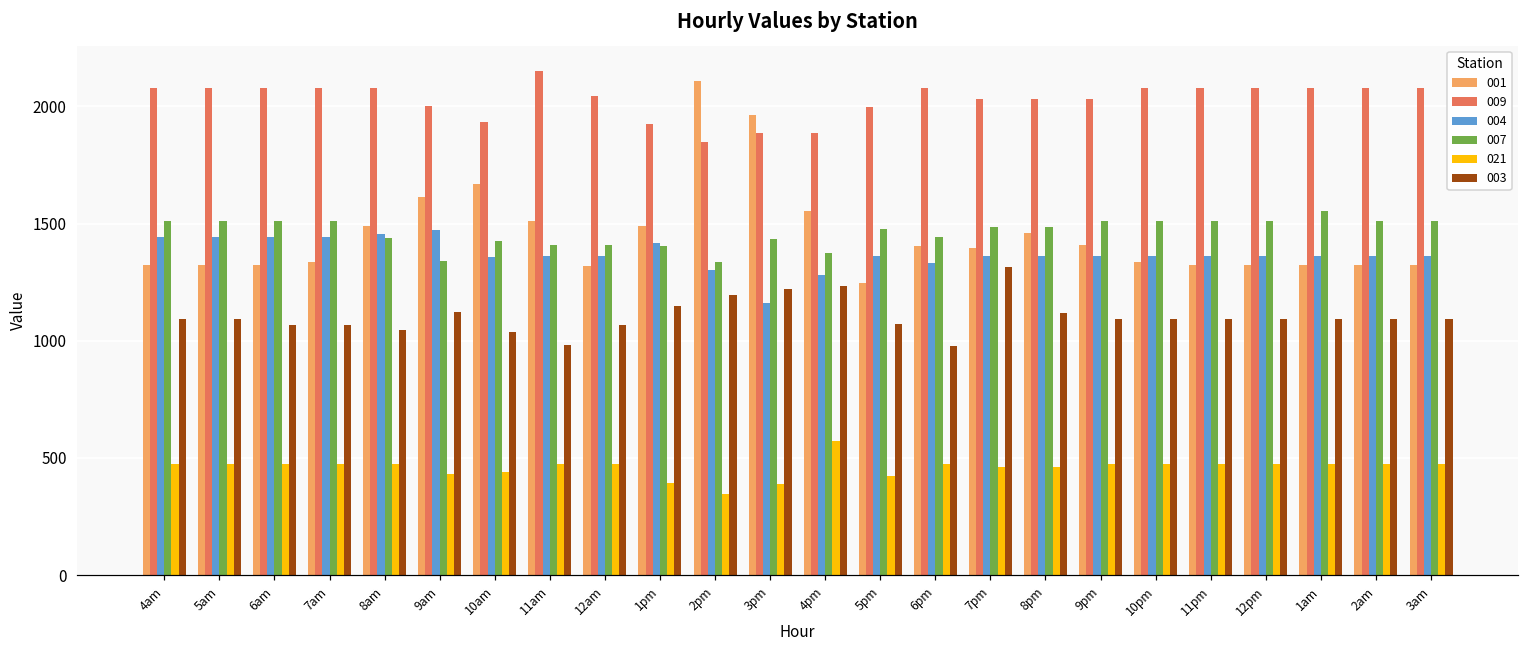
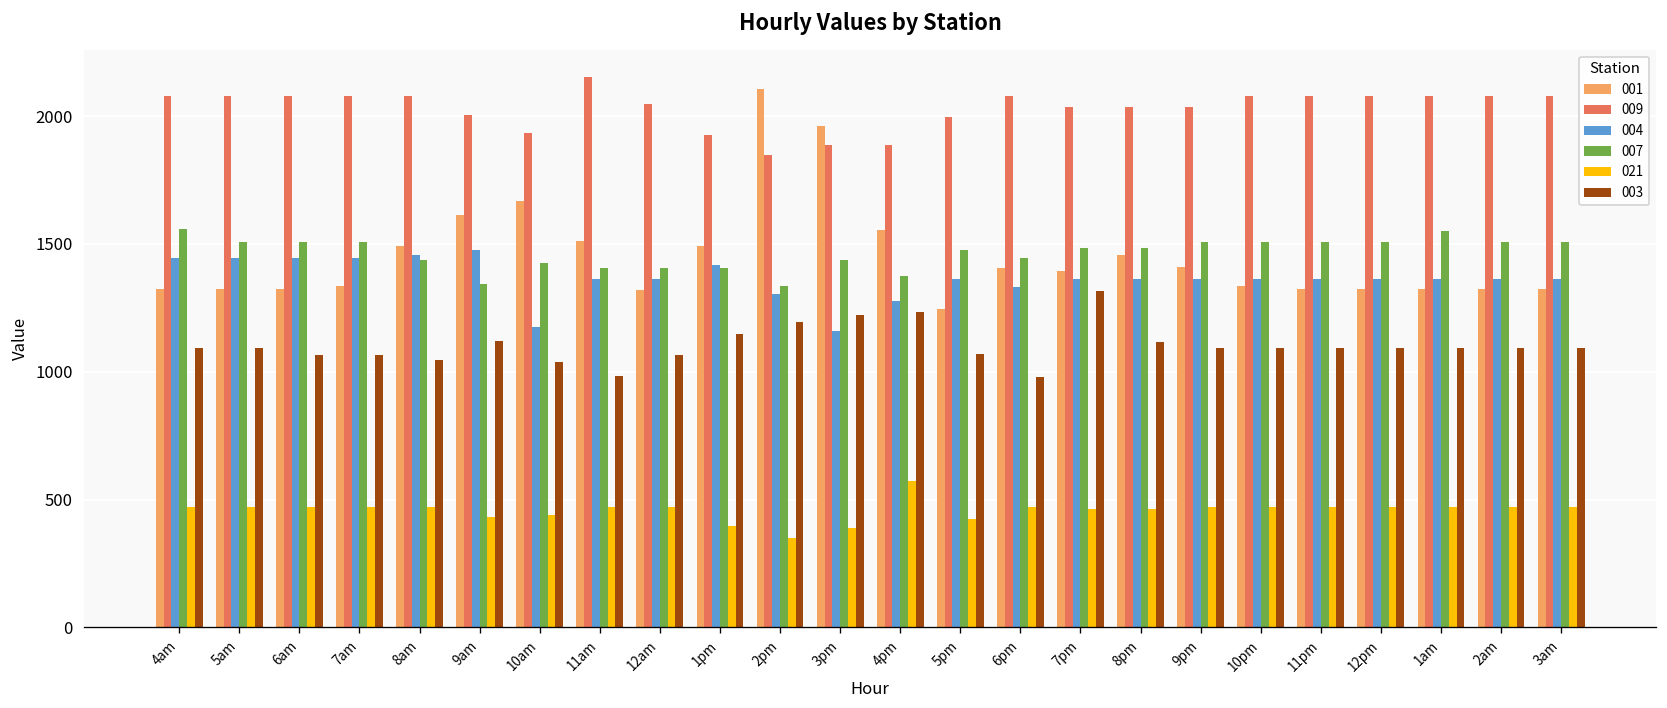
007, 4am: 1510 -> 1560
004, 10am: 1360 -> 1180
